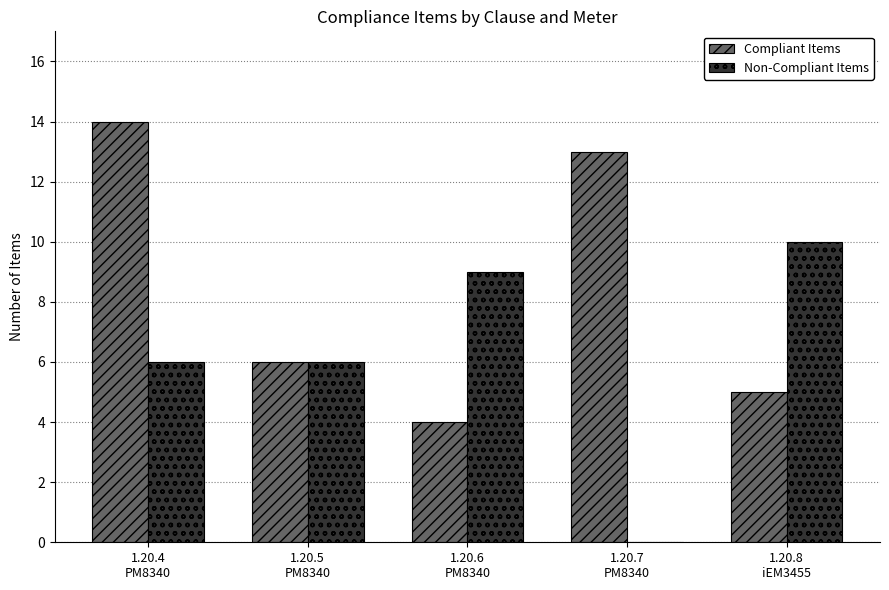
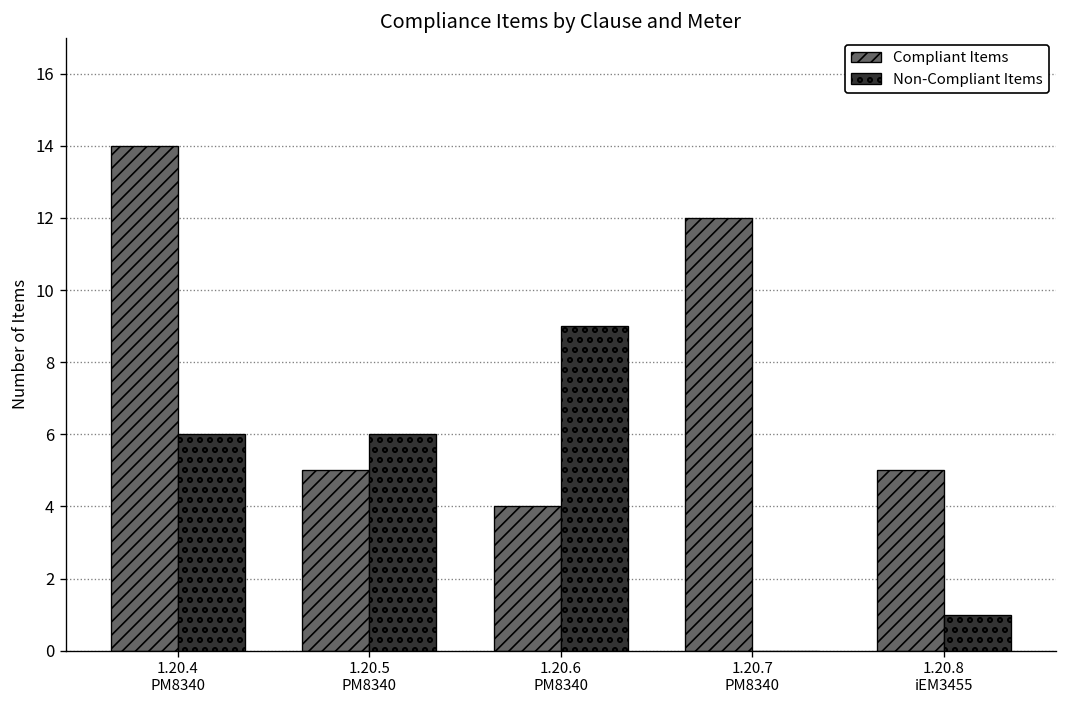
Compliant Items, 1.20.5 PM8340: 6 -> 5
Compliant Items, 1.20.7 PM8340: 13 -> 12
Non-Compliant Items, 1.20.8 iEM3455: 10 -> 1
